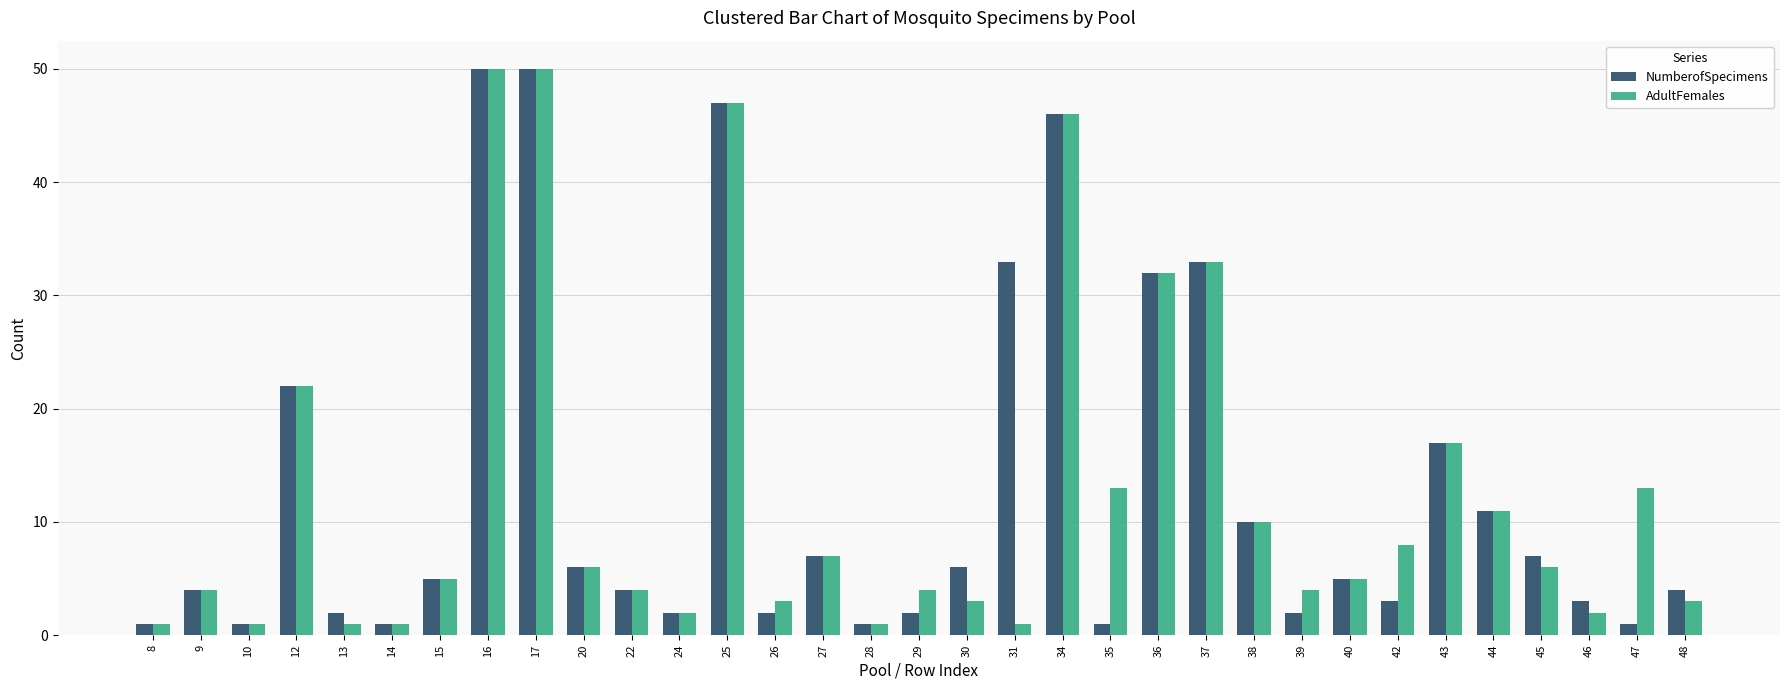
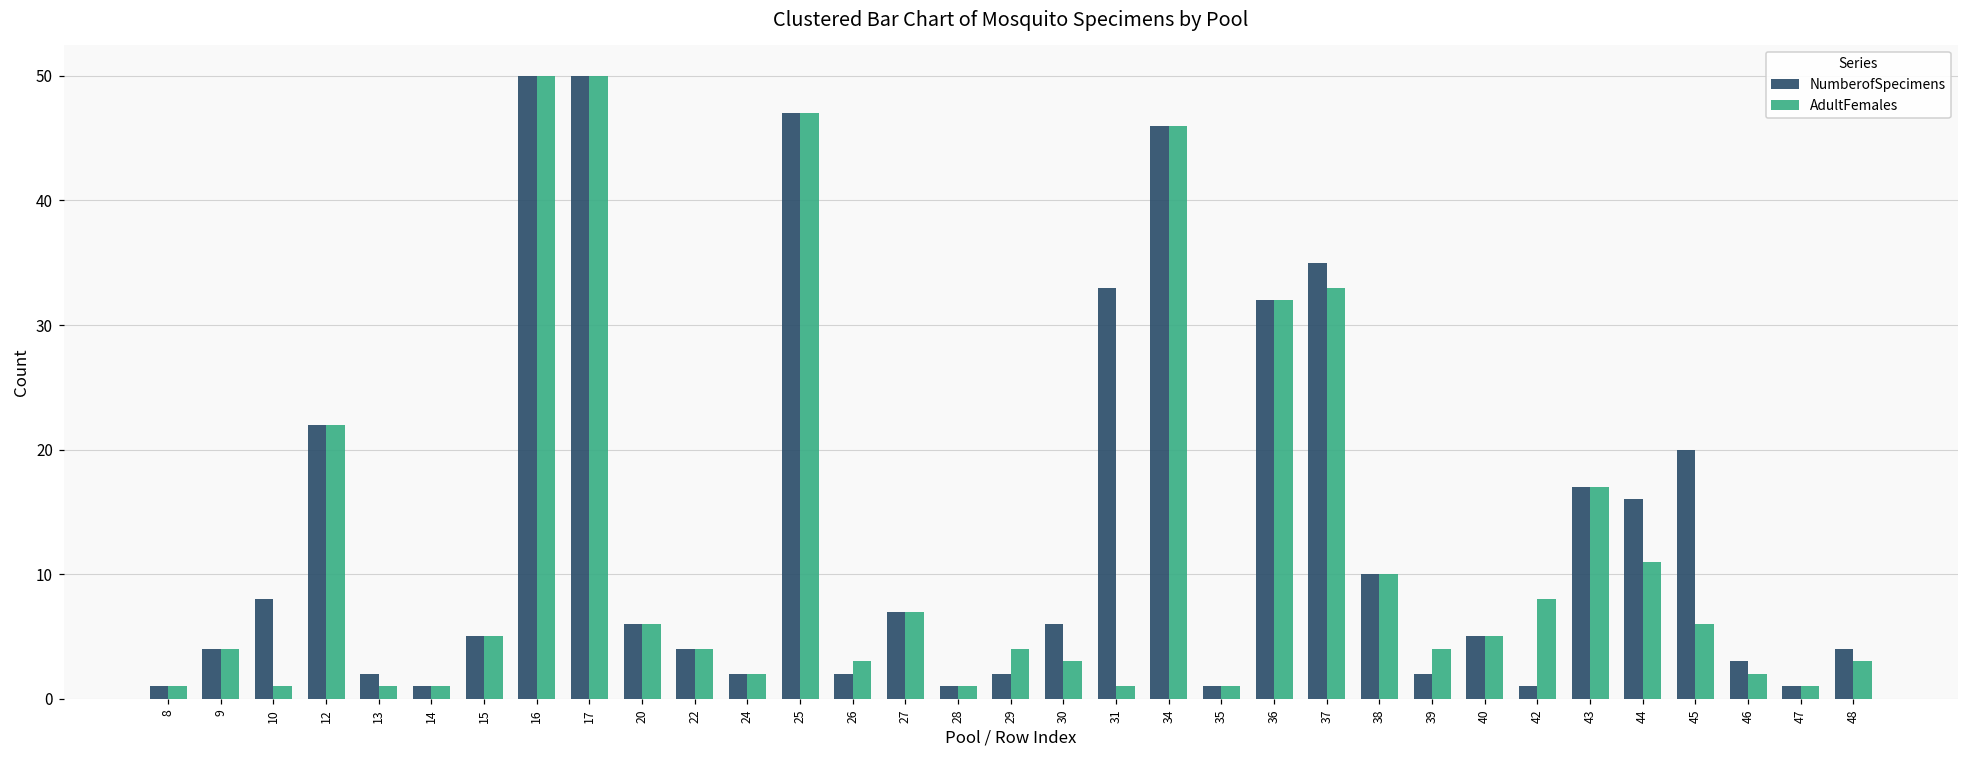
NumberofSpecimens, 10: 1 -> 8
AdultFemales, 35: 13 -> 1
NumberofSpecimens, 37: 33 -> 35
NumberofSpecimens, 42: 3 -> 1
NumberofSpecimens, 44: 11 -> 16
NumberofSpecimens, 45: 7 -> 20
AdultFemales, 47: 13 -> 1
